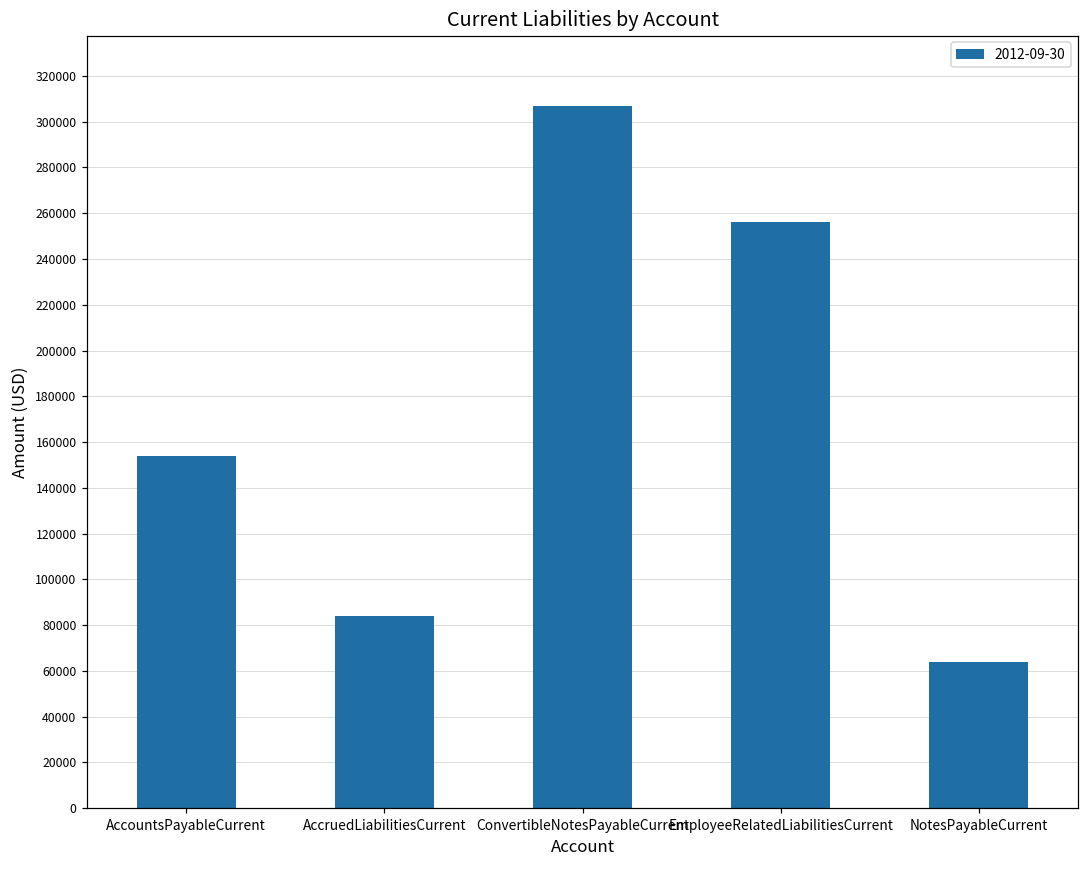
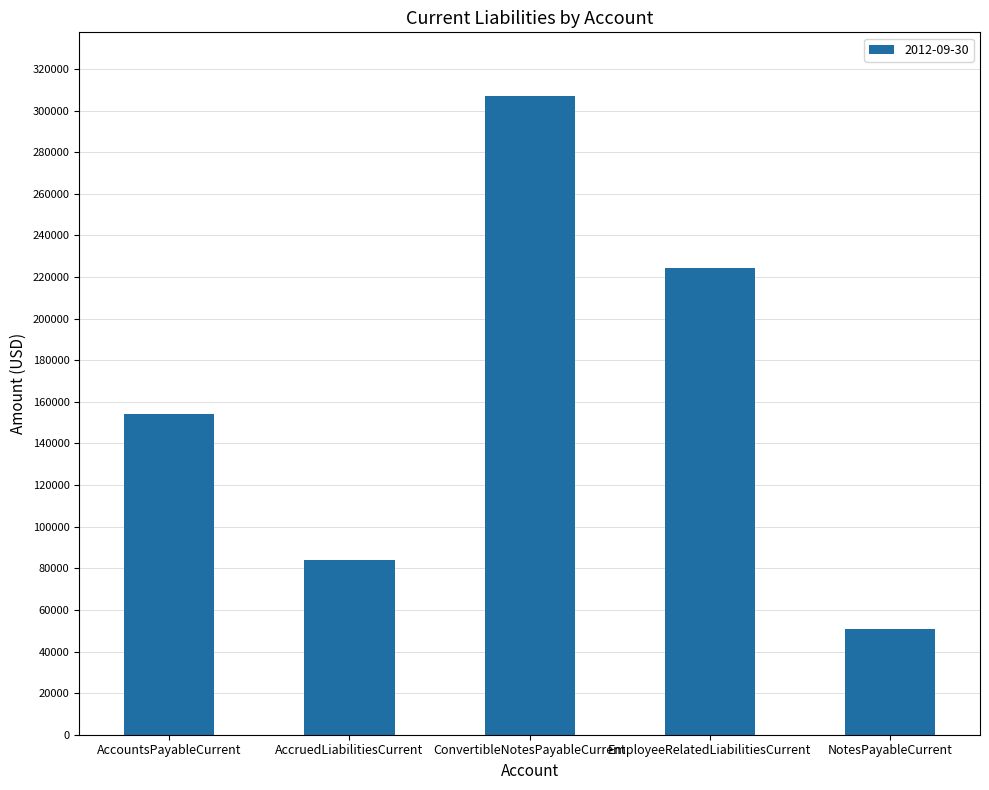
EmployeeRelatedLiabilitiesCurrent: 256000 -> 225000
NotesPayableCurrent: 64000 -> 51000
